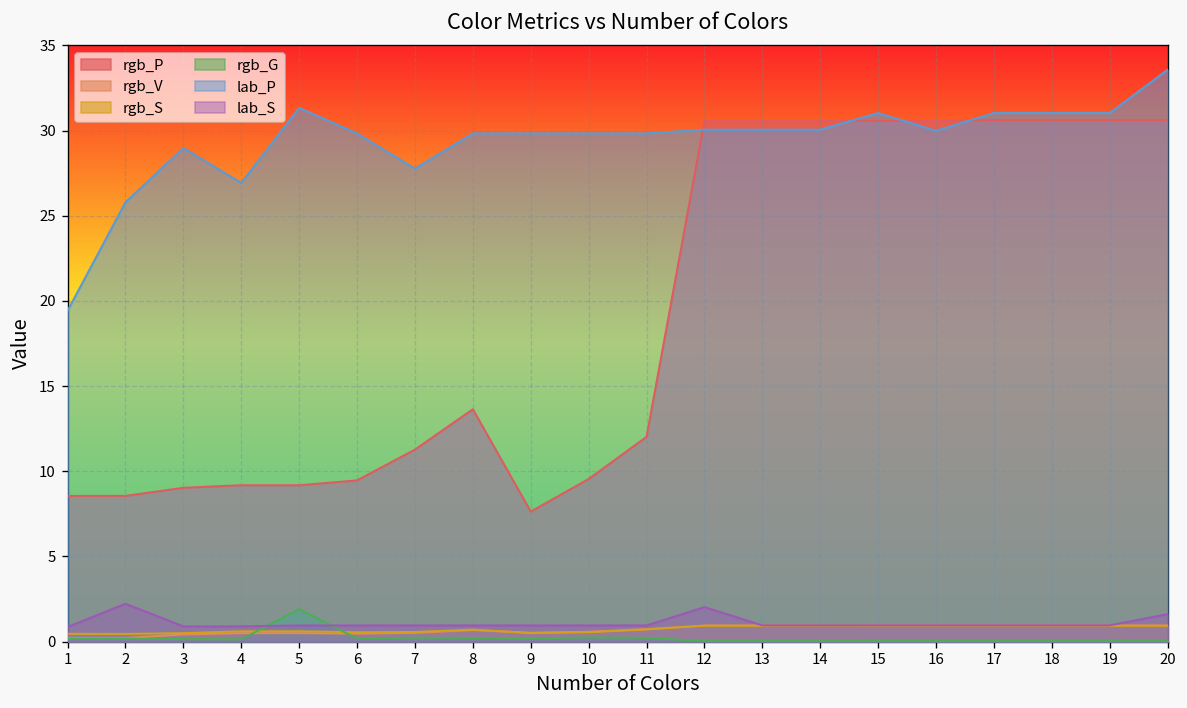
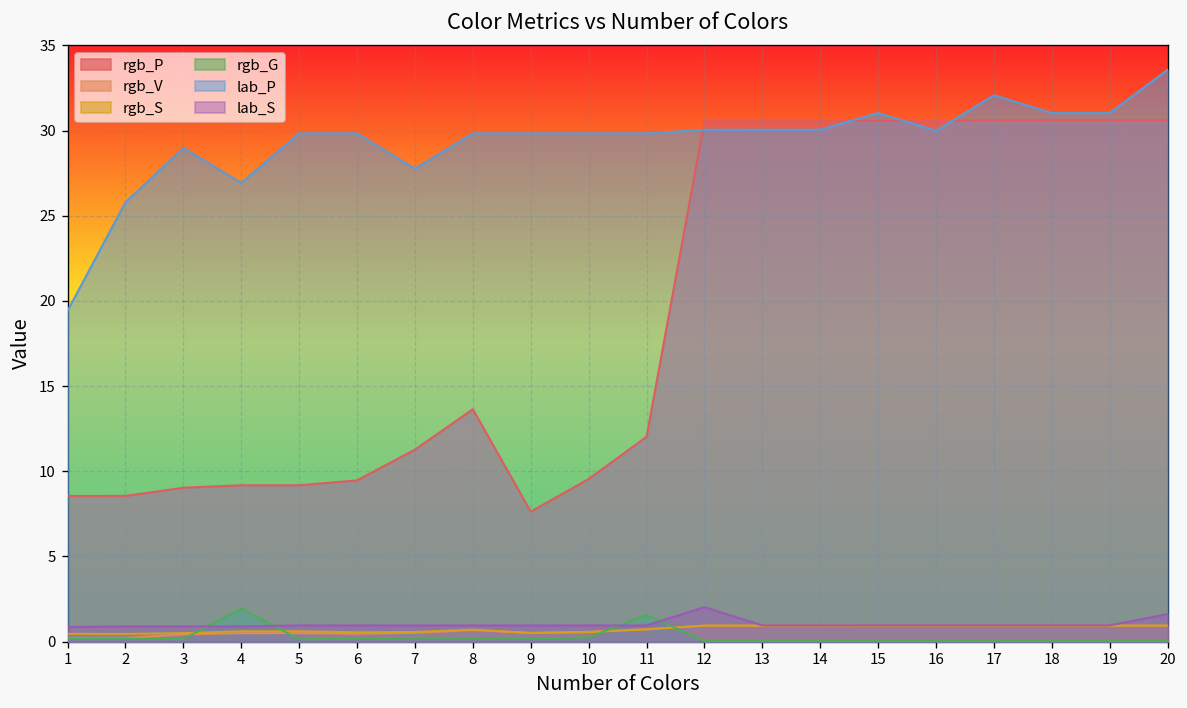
lab_S, 2: 2.2 -> 0.9
rgb_G, 4: 0.1 -> 1.9
rgb_G, 5: 1.9 -> 0.1
lab_P, 5: 31.3 -> 29.8
rgb_G, 11: 0.2 -> 1.6
lab_P, 17: 31.0 -> 32.1
